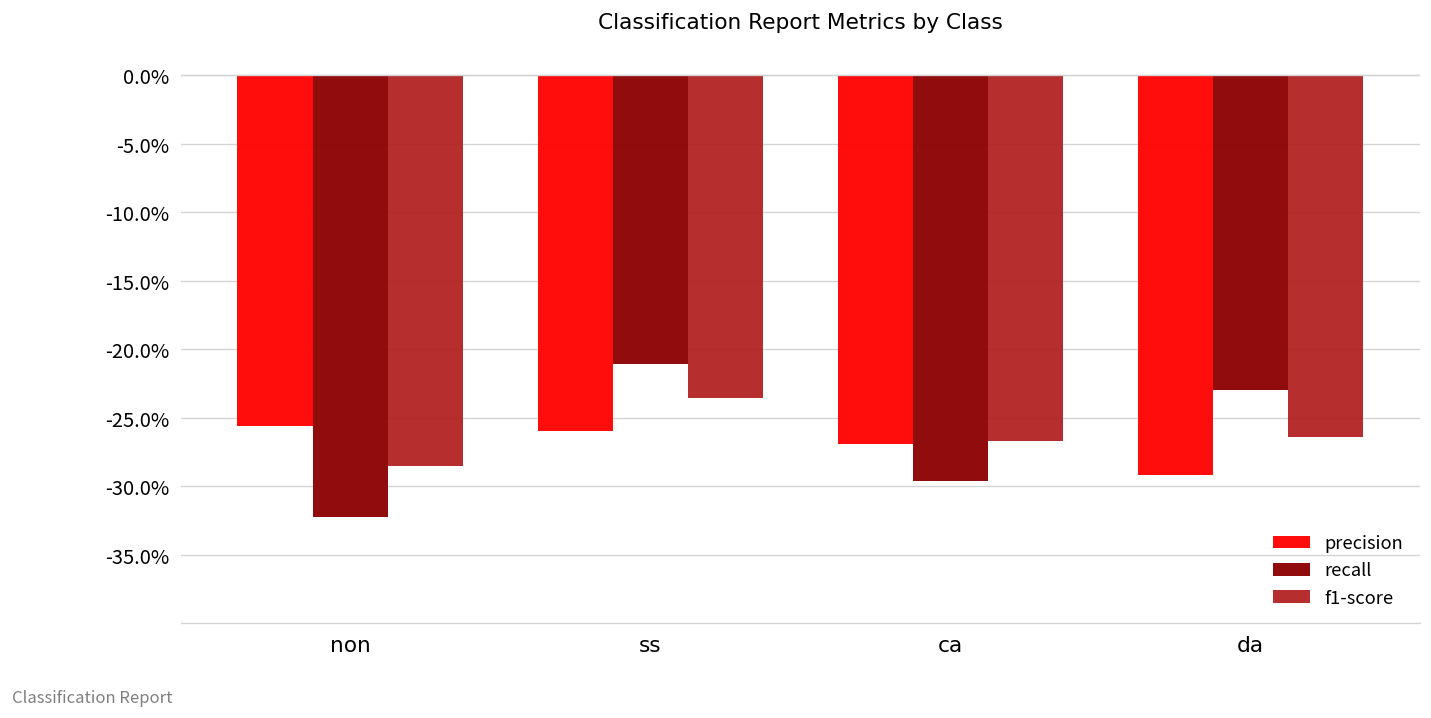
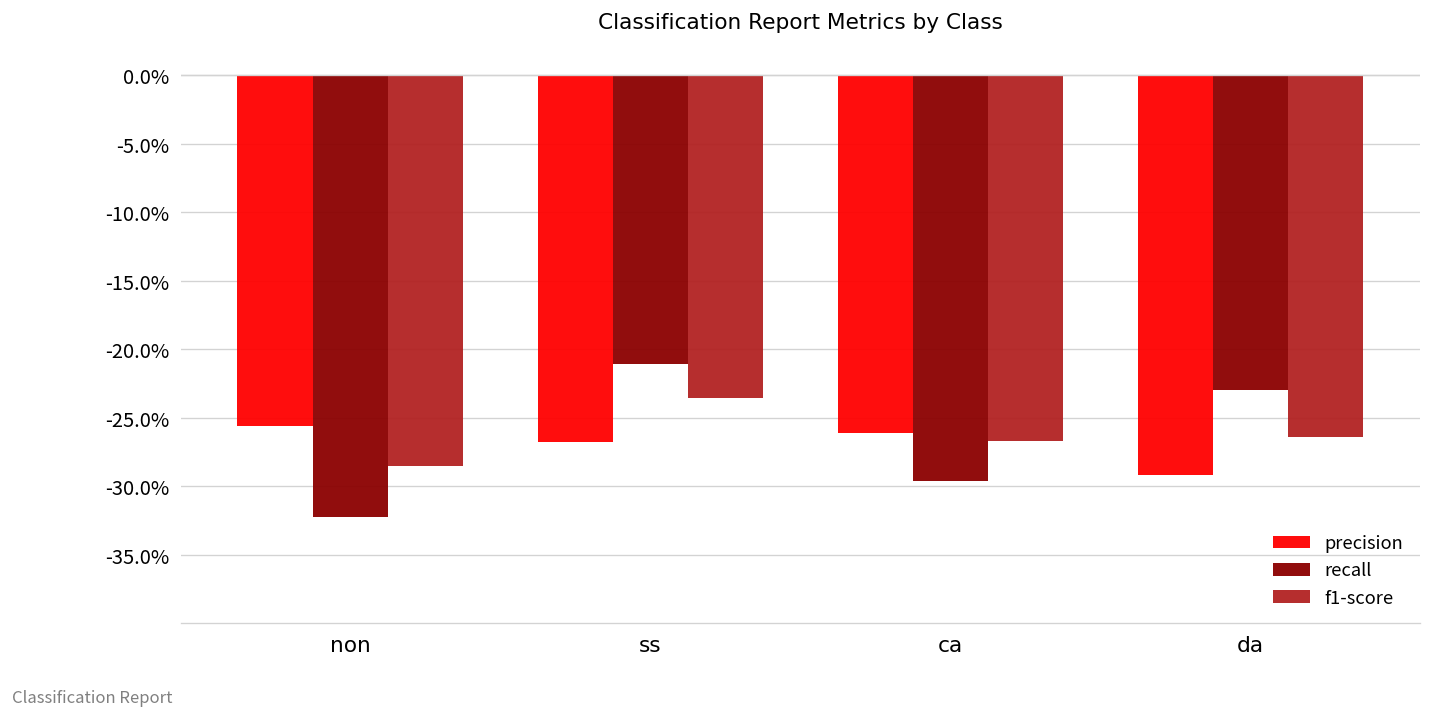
precision, ss: -25.9% -> -26.7%
precision, ca: -26.9% -> -26.1%
